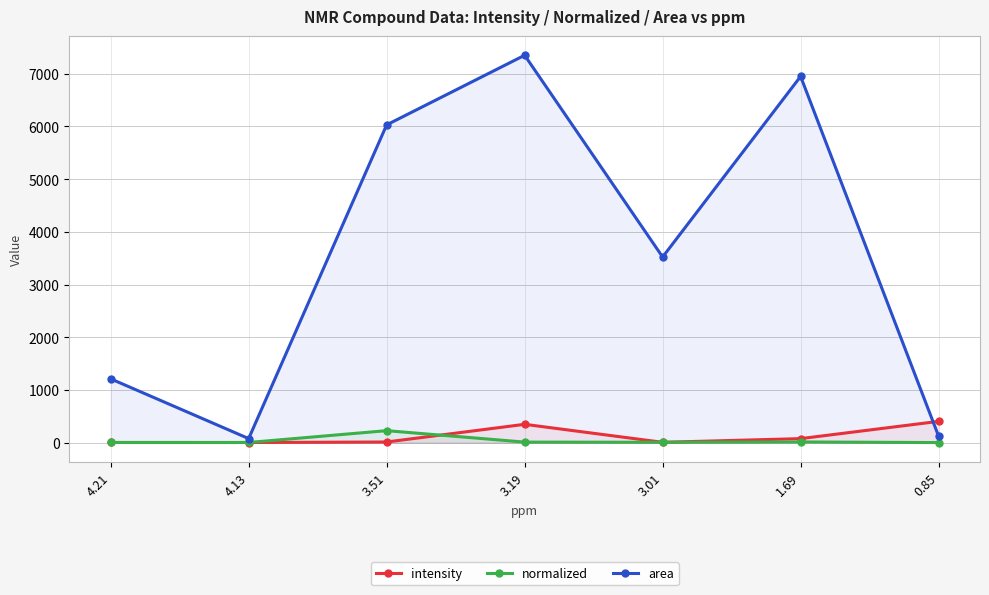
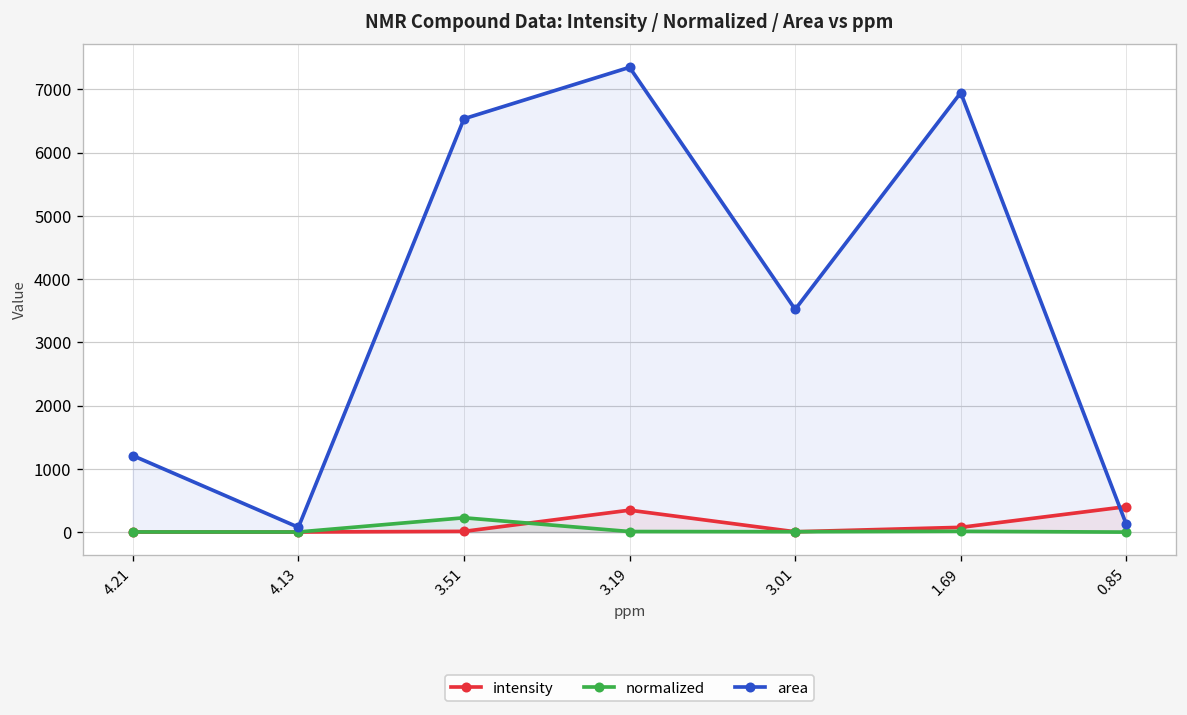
area, 3.51: 6000 -> 6500
